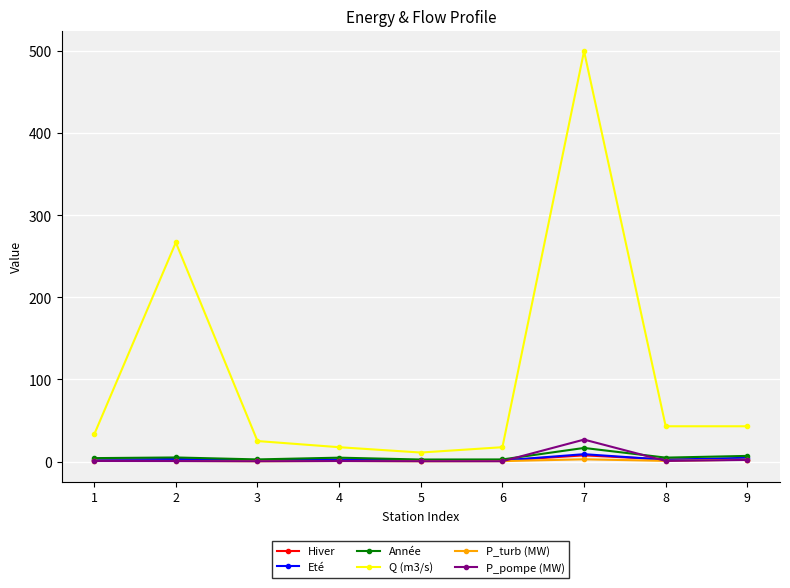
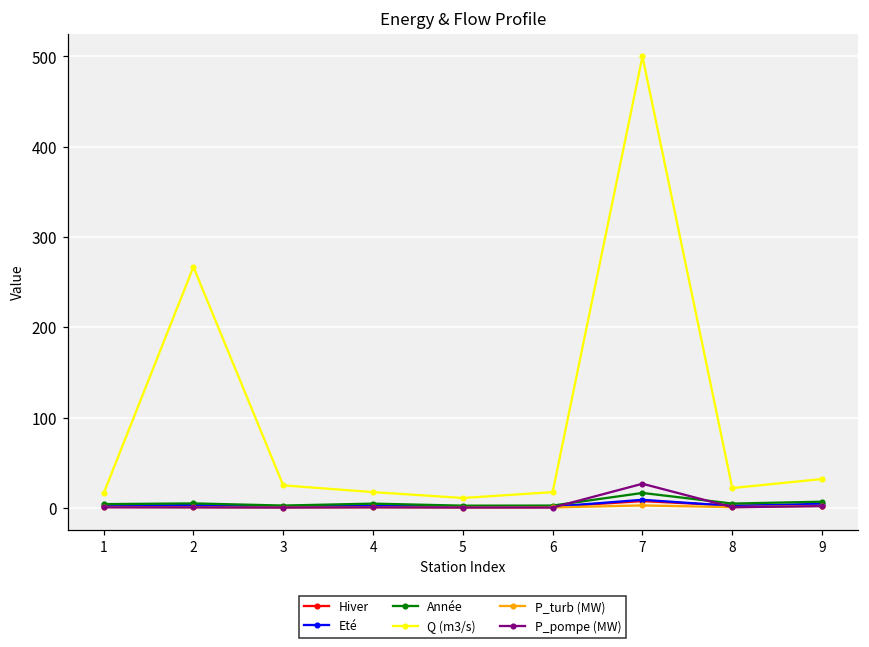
Q (m3/s), 1: 30 -> 20
Q (m3/s), 8: 40 -> 20
Q (m3/s), 9: 40 -> 30
